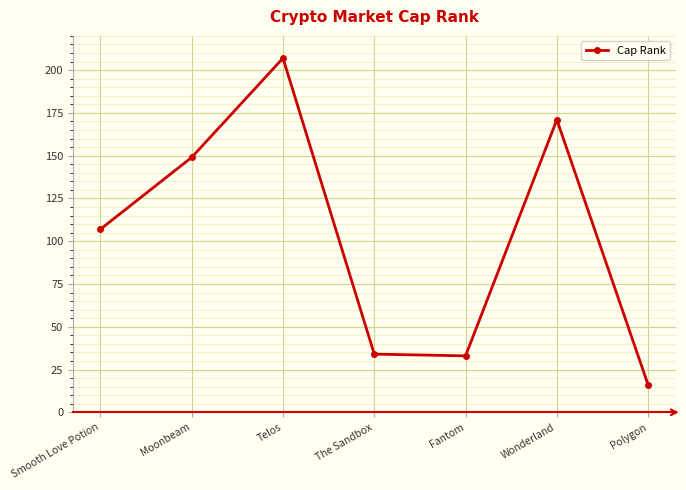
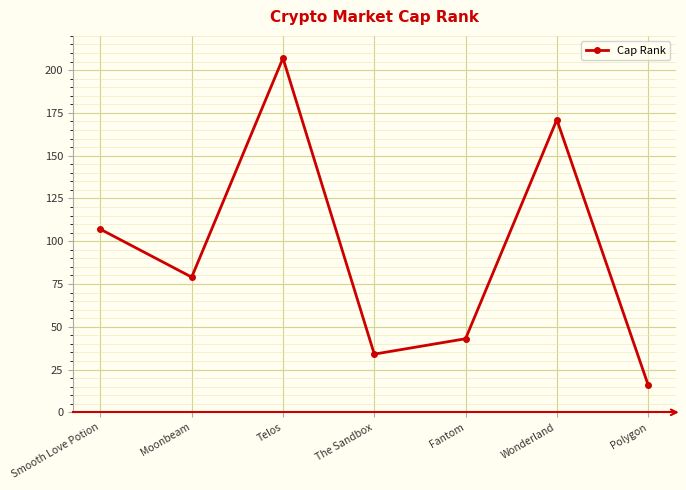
Moonbeam: 149 -> 79
Fantom: 33 -> 43
